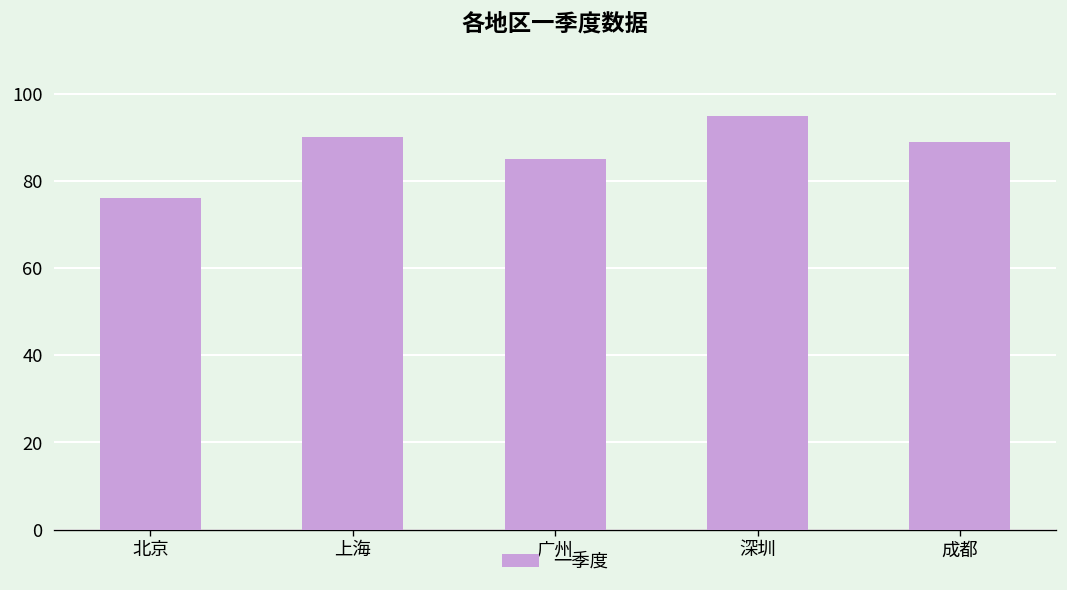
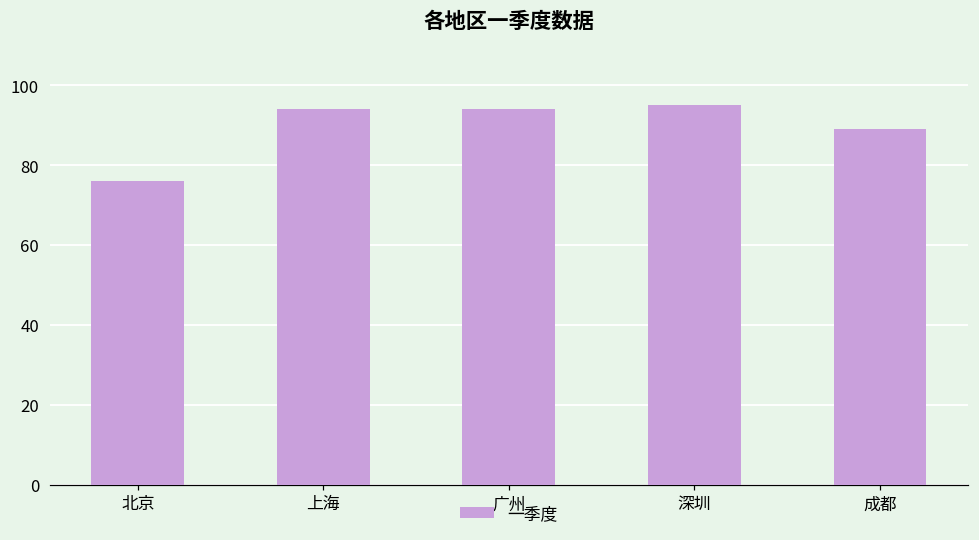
上海: 90 -> 94
广州: 85 -> 94
